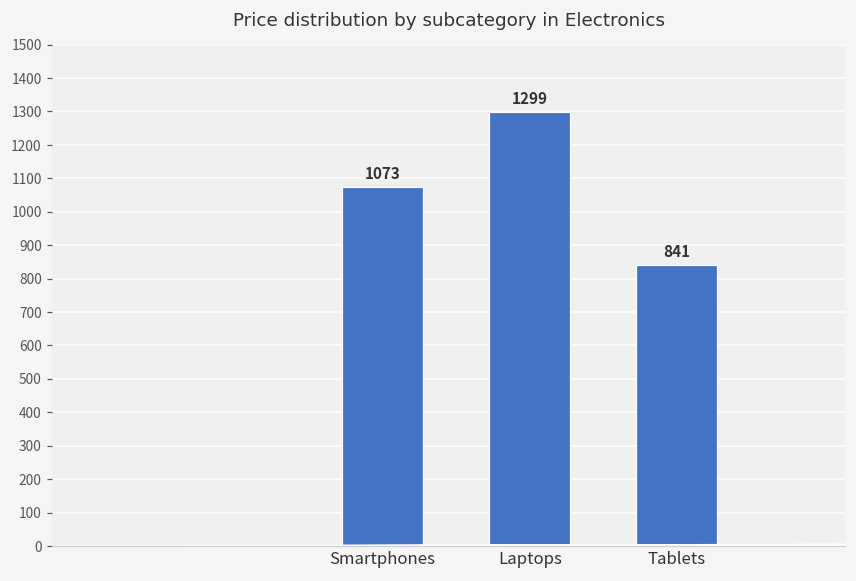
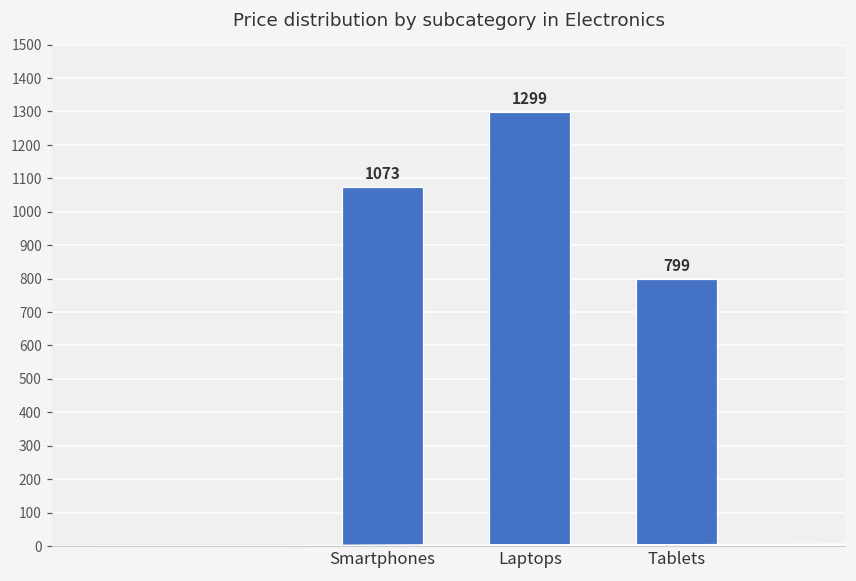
Tablets: 841 -> 799
